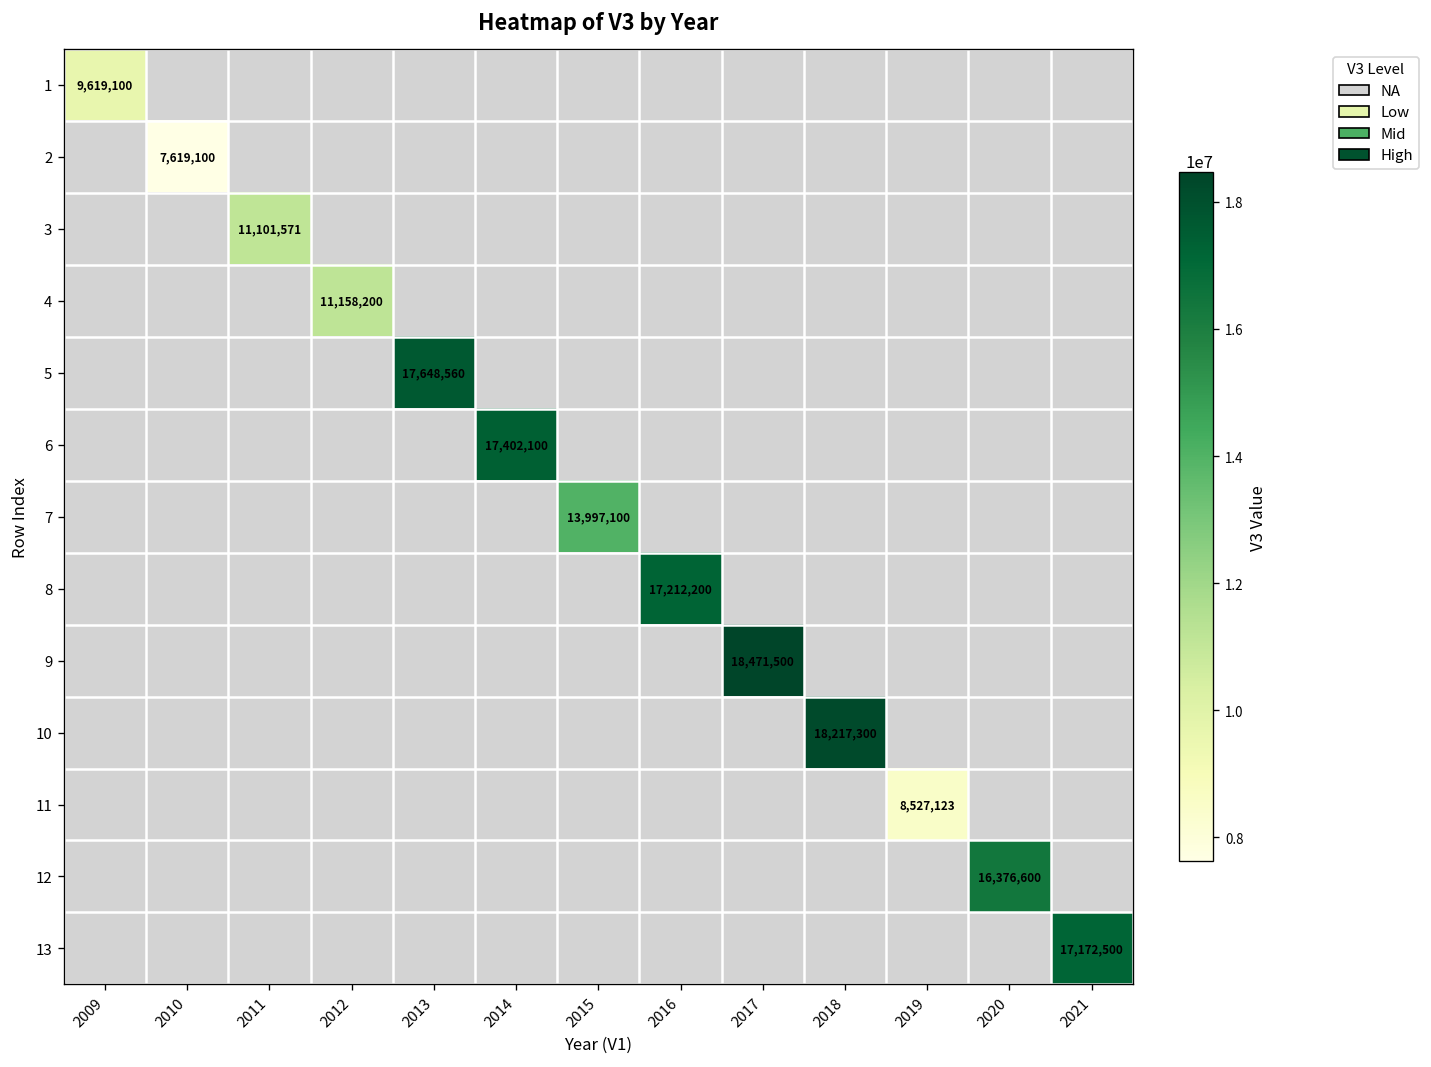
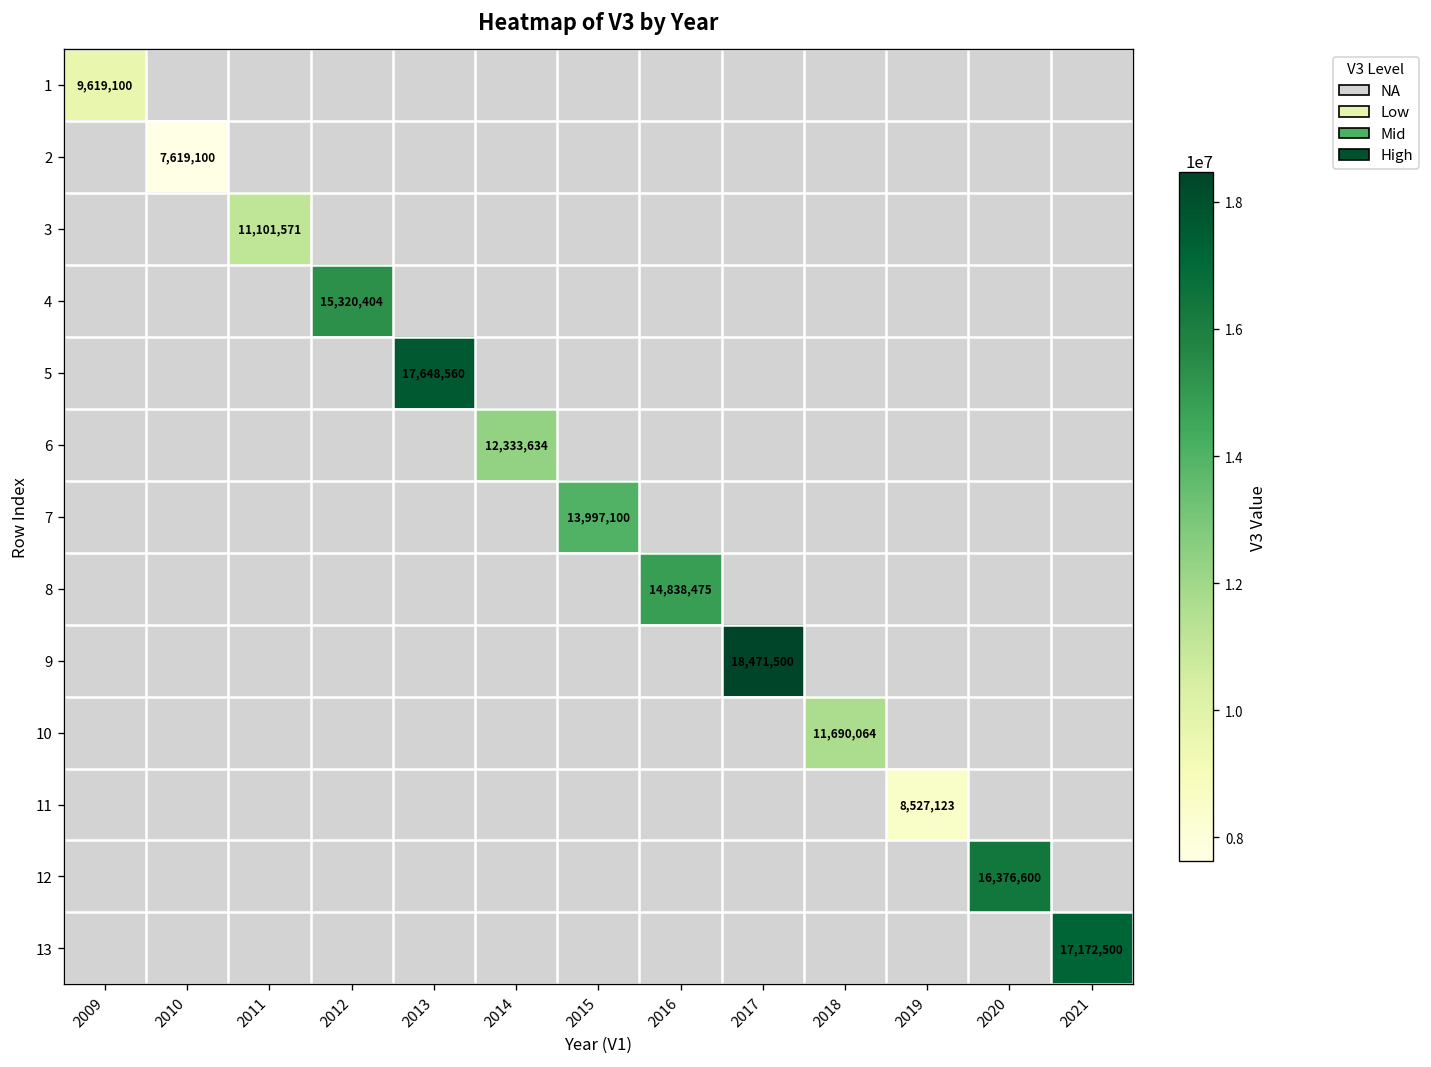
4, 2012: 11,158,200 -> 15,320,404
6, 2014: 17,402,100 -> 12,333,634
8, 2016: 17,212,200 -> 14,838,475
10, 2018: 18,217,300 -> 11,690,064
